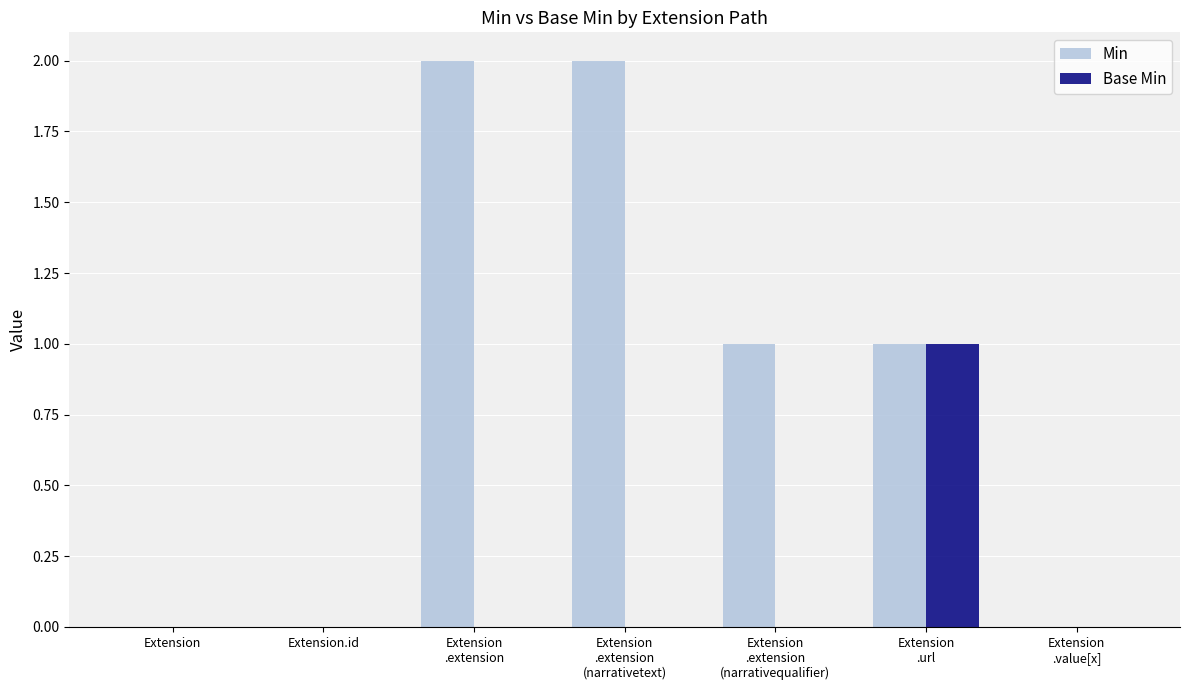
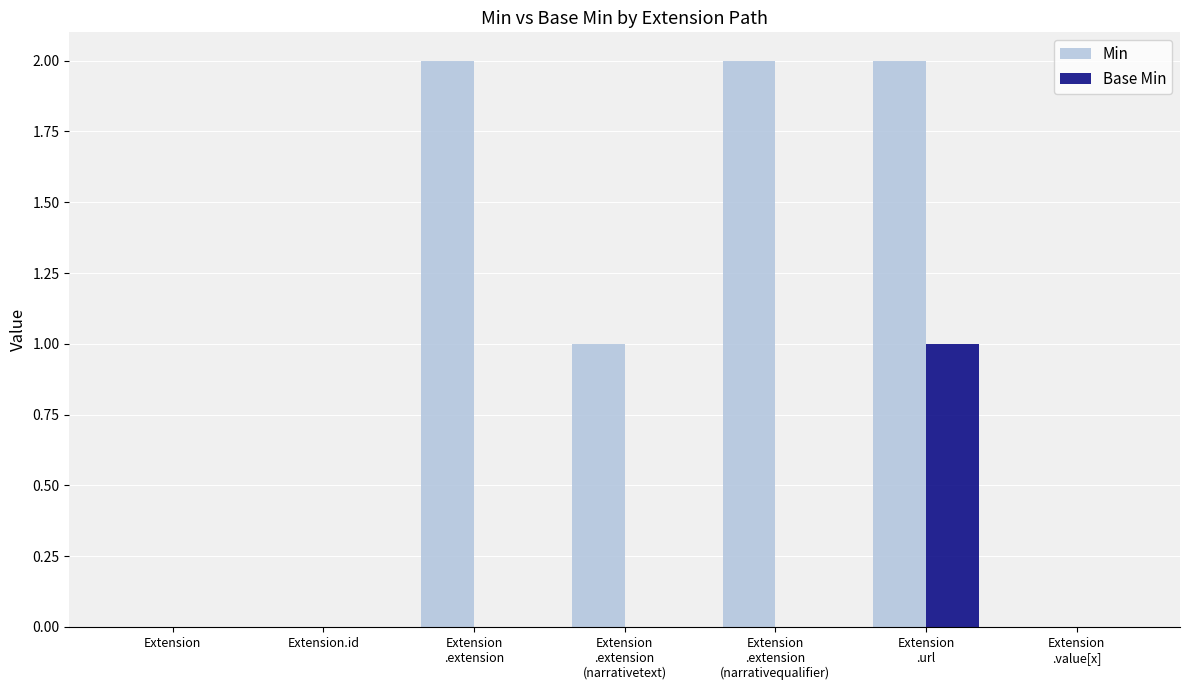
Min, Extension .extension (narrativetext): 2 -> 1
Min, Extension .extension (narrativequalifier): 1 -> 2
Min, Extension .url: 1 -> 2
